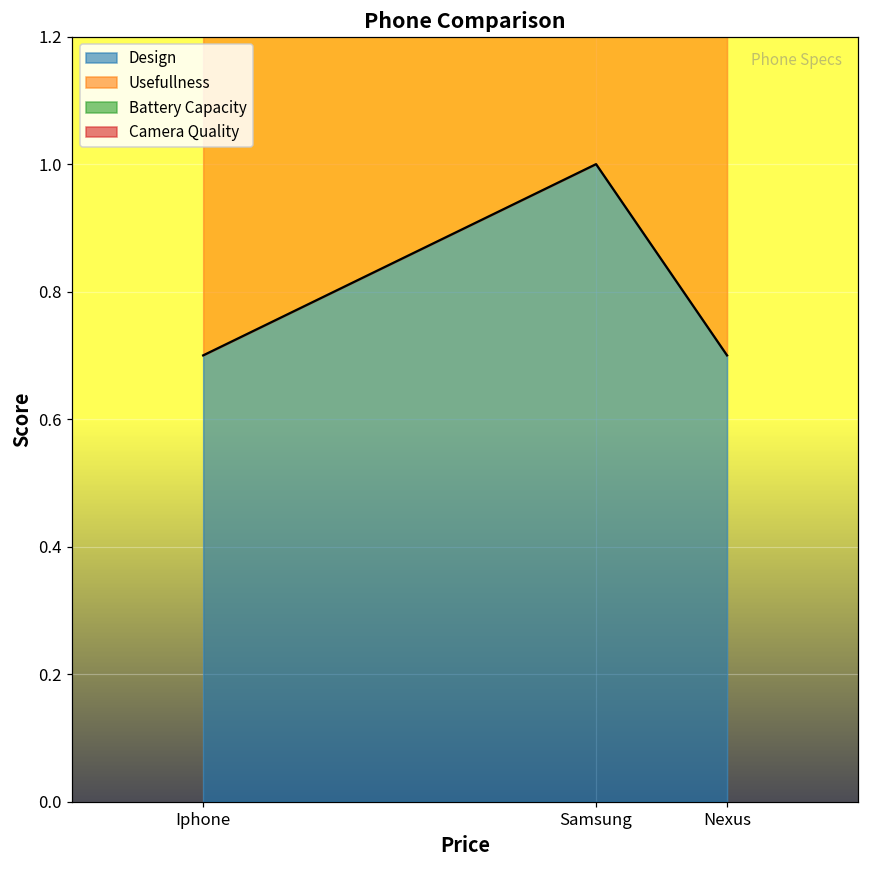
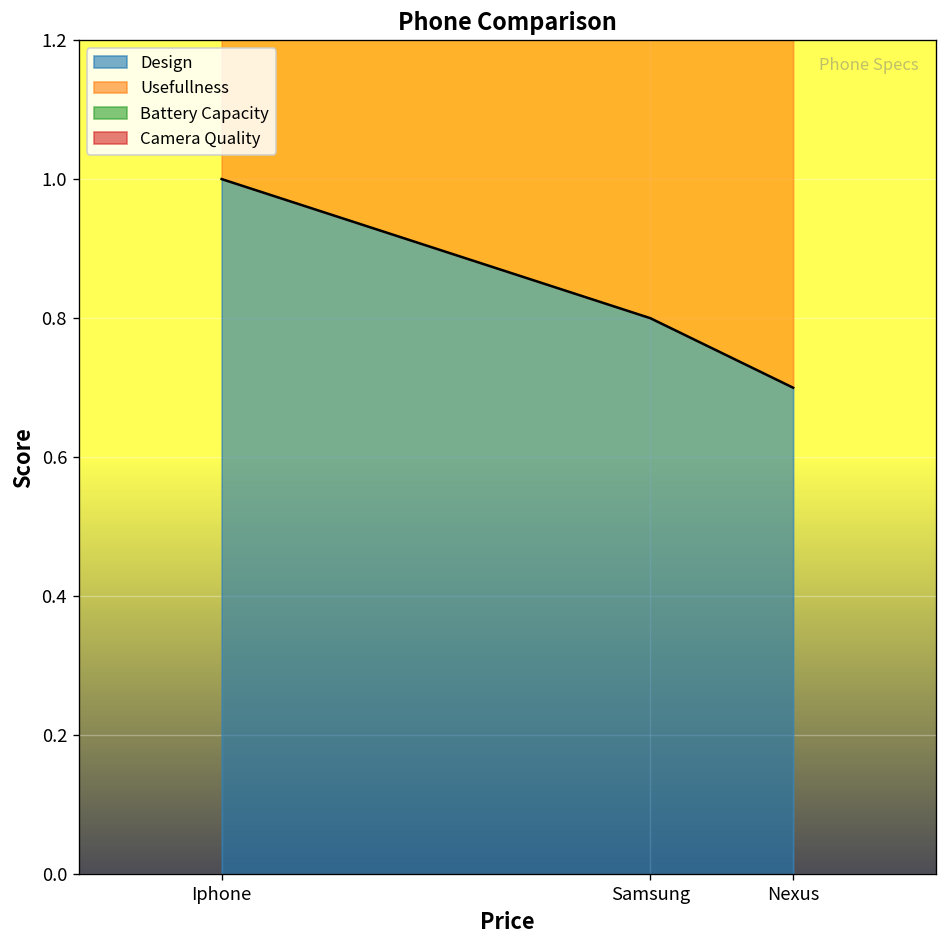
Design, Iphone: 0.7 -> 1.0
Design, Samsung: 1.0 -> 0.8
